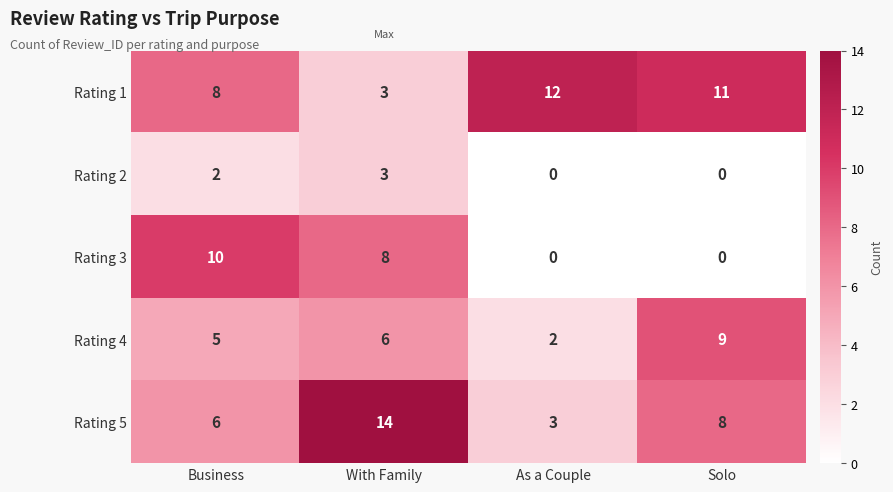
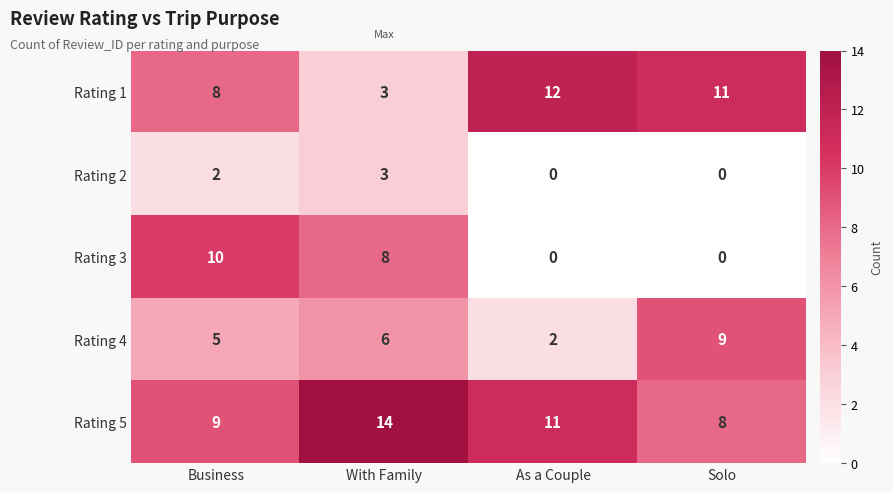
Rating 5, Business: 6 -> 9
Rating 5, As a Couple: 3 -> 11
